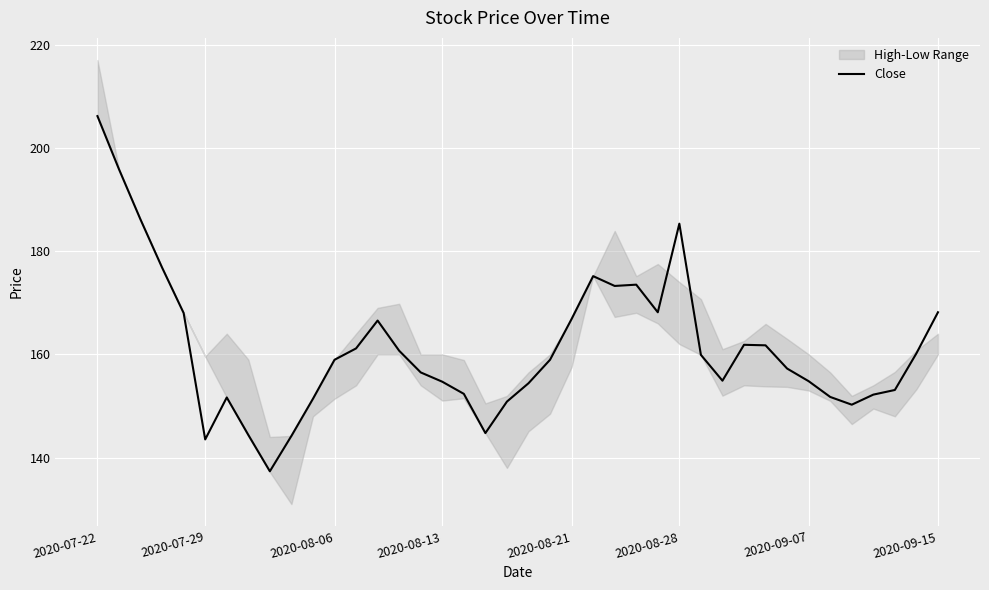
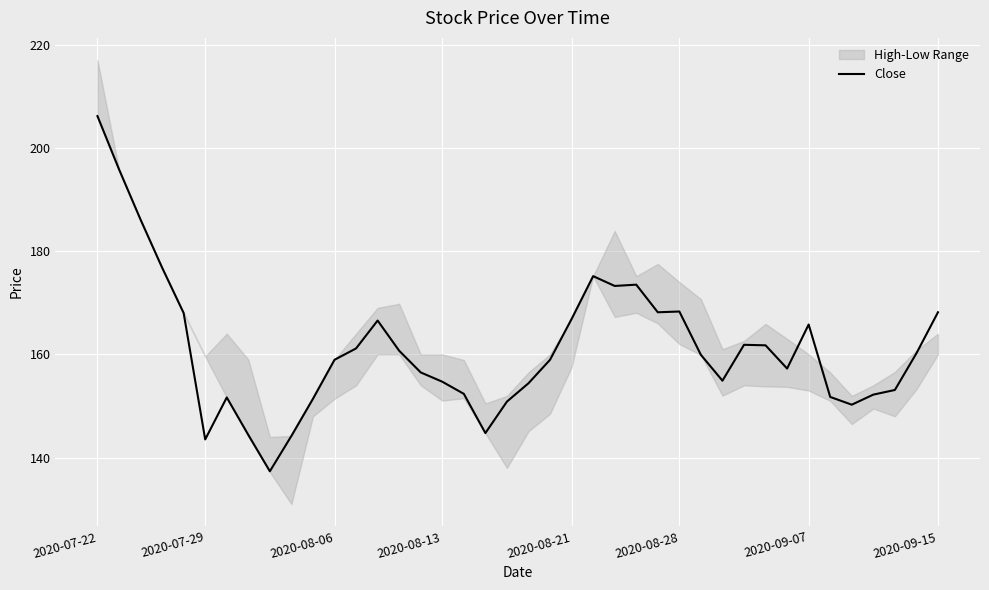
Close, 2020-08-28: 185 -> 168
Close, 2020-09-07: 155 -> 166
